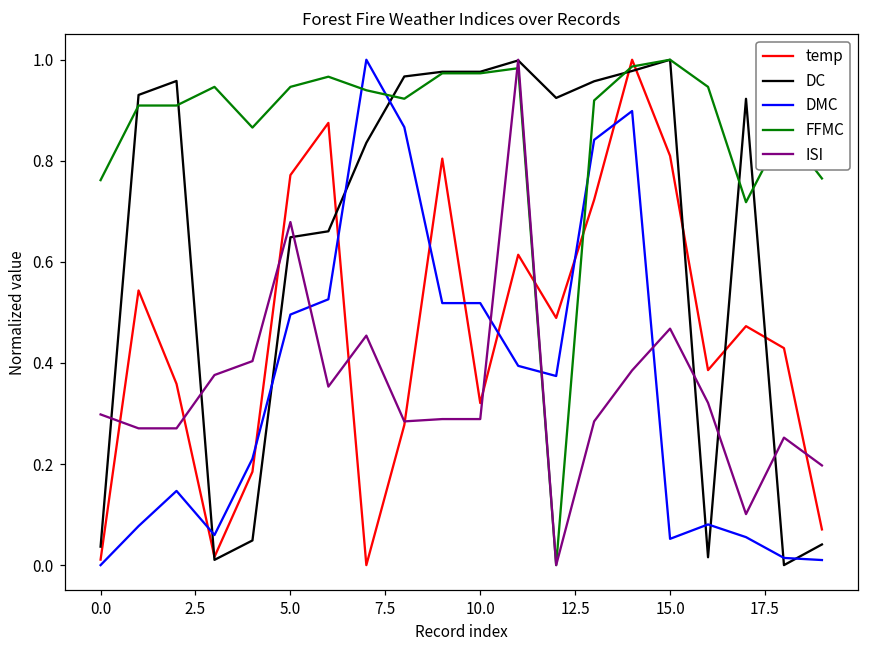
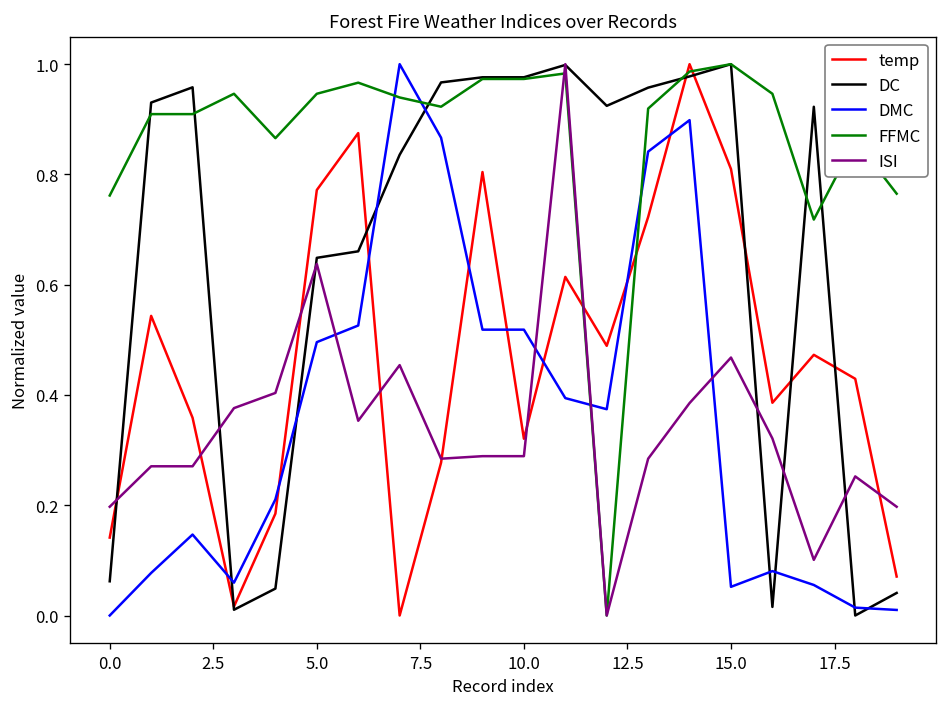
temp, 0.0: 0.01 -> 0.14
DC, 0.0: 0.04 -> 0.06
ISI, 0.0: 0.30 -> 0.20
ISI, 5.0: 0.68 -> 0.64
